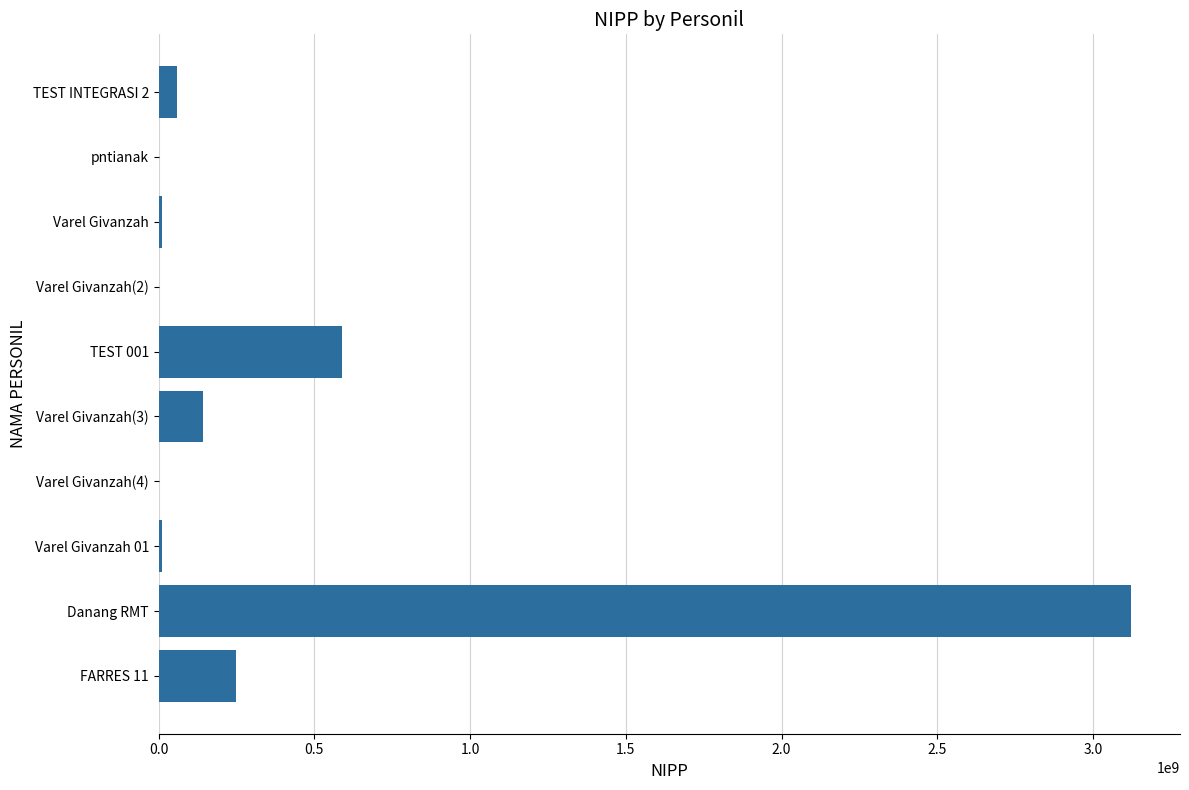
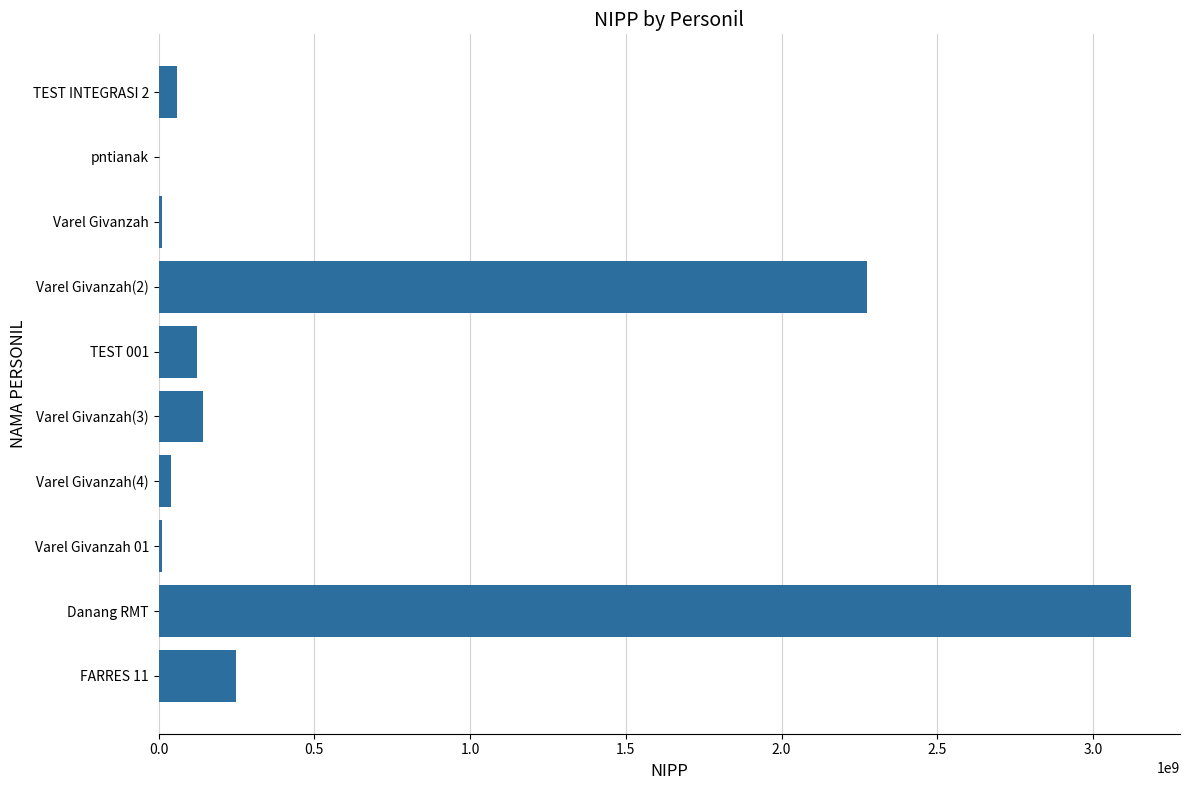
Varel Givanzah(2): 0 -> 2280000000
TEST 001: 590000000 -> 120000000
Varel Givanzah(4): 0 -> 40000000
